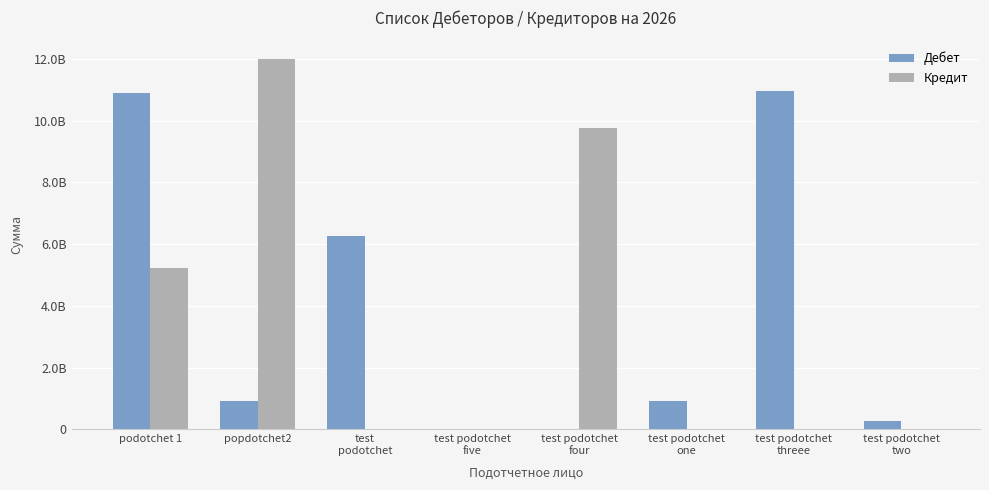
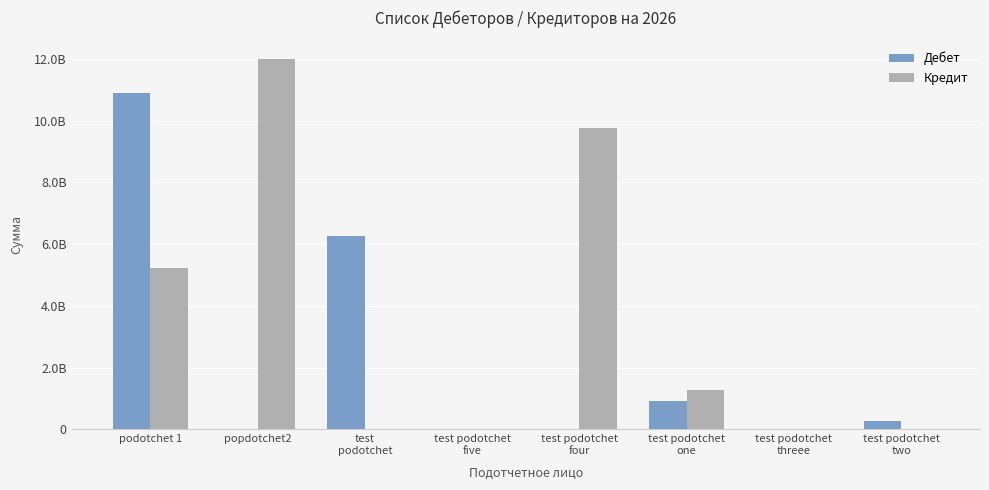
Дебет, popdotchet2: 900000000 -> 0
Кредит, test podotchet one: 0 -> 1300000000
Дебет, test podotchet threee: 11000000000 -> 0
